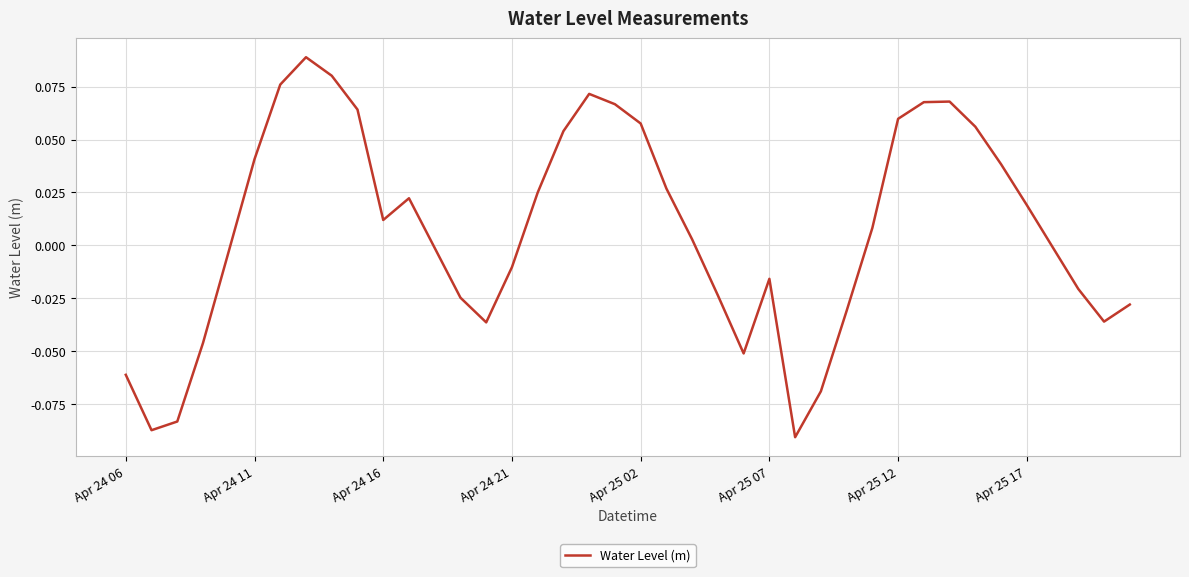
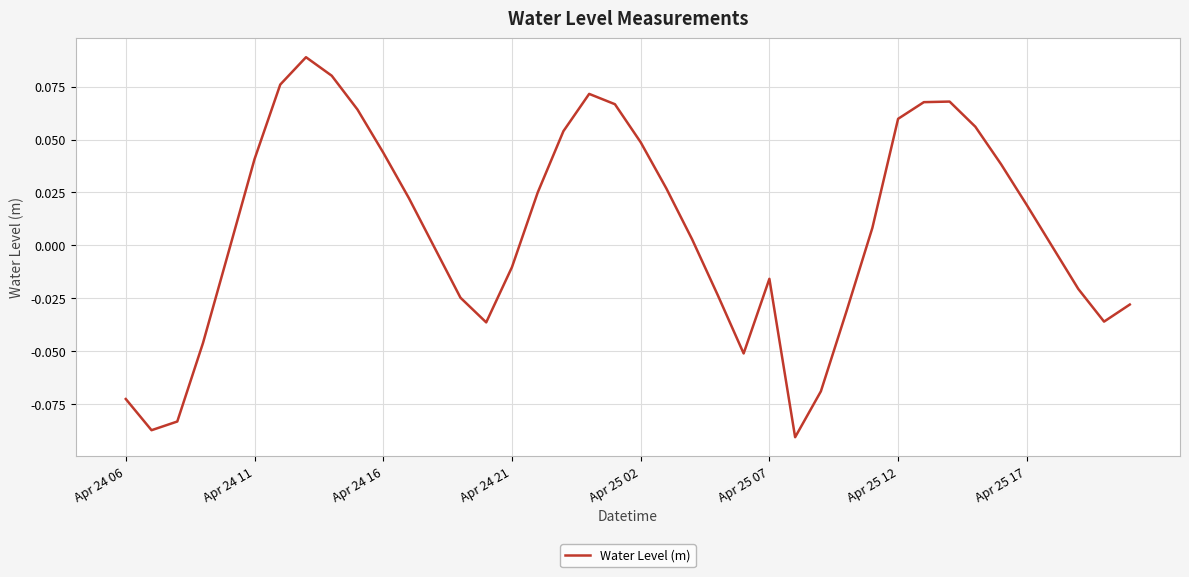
Apr 24 06: -0.061 -> -0.073
Apr 24 16: 0.012 -> 0.044
Apr 25 02: 0.058 -> 0.049
